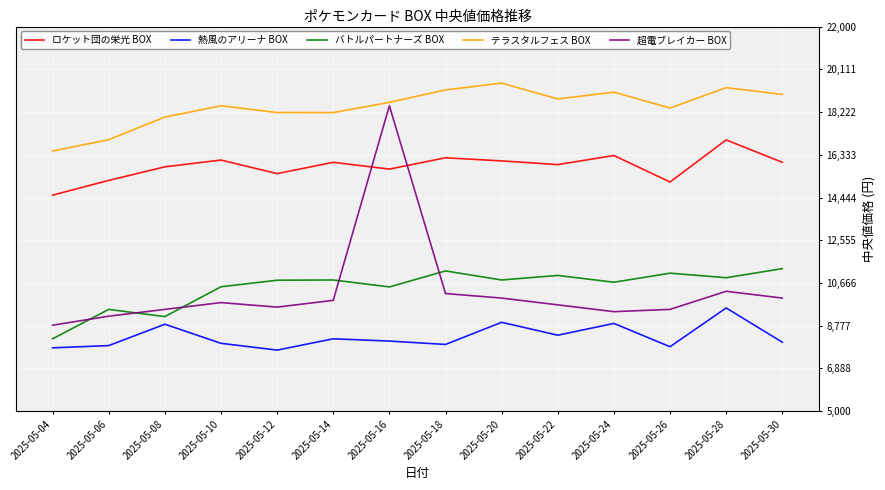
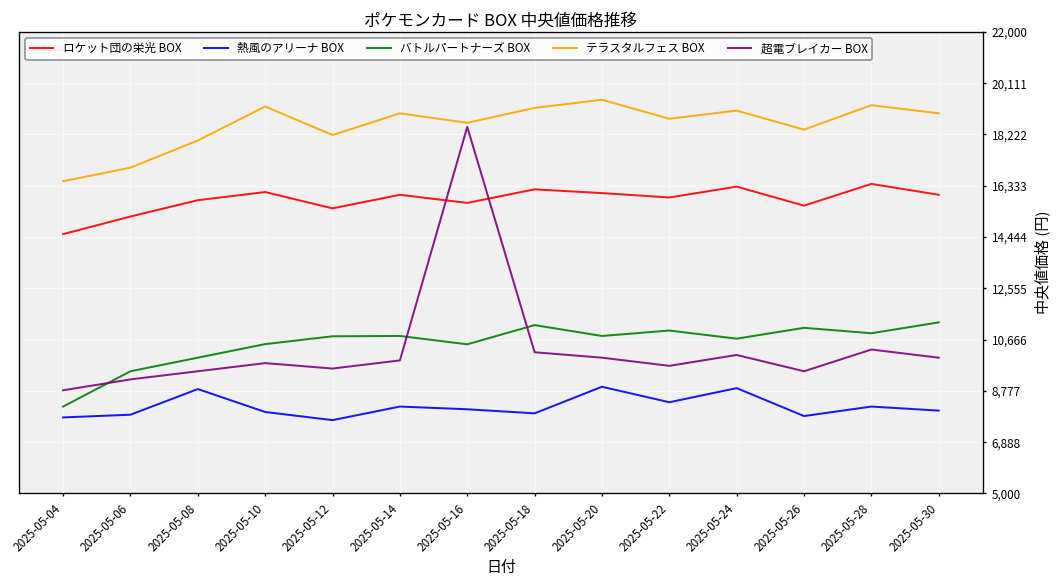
バトルパートナーズ BOX, 2025-05-08: 9,200 -> 10,000
テラスタルフェス BOX, 2025-05-10: 18,500 -> 19,300
テラスタルフェス BOX, 2025-05-14: 18,200 -> 19,000
超電ブレイカー BOX, 2025-05-24: 9,400 -> 10,100
ロケット団の栄光 BOX, 2025-05-26: 15,100 -> 15,600
ロケット団の栄光 BOX, 2025-05-28: 17,000 -> 16,400
熱風のアリーナ BOX, 2025-05-28: 9,600 -> 8,200
